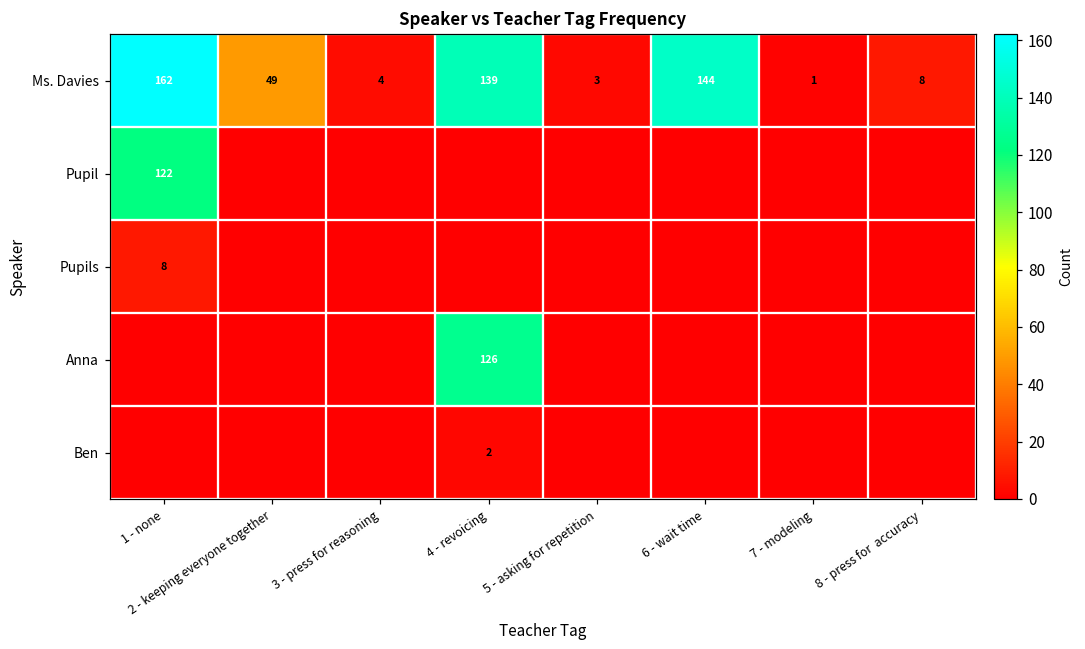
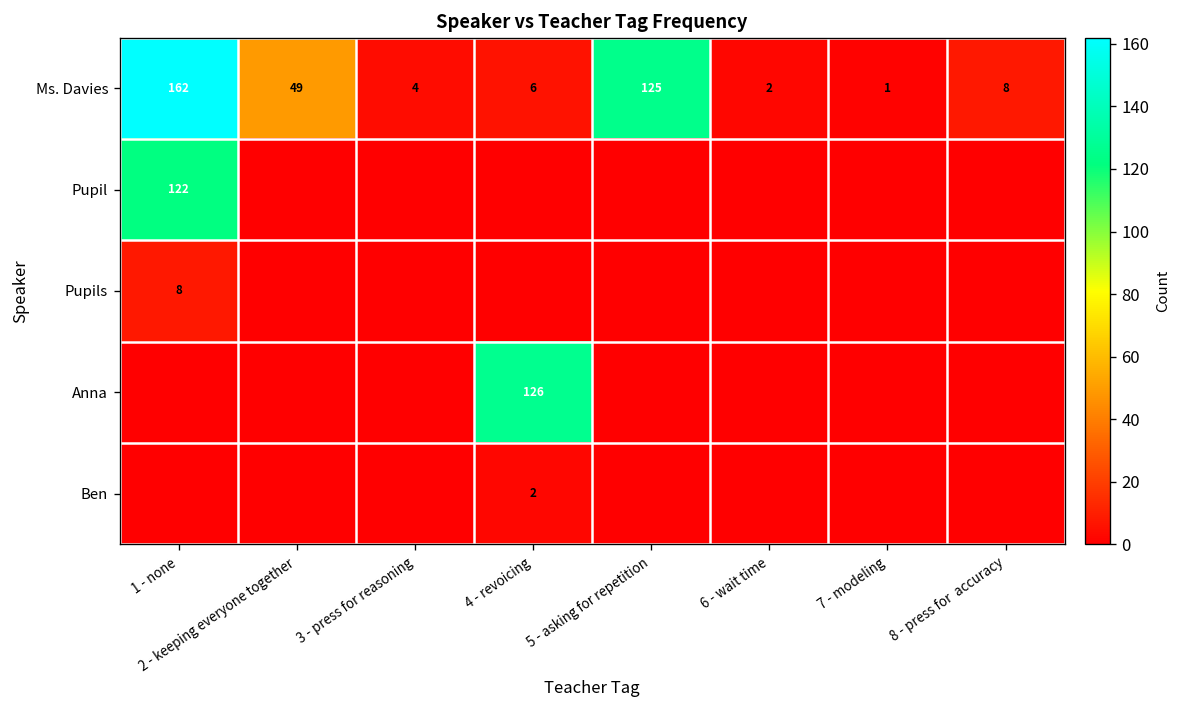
Ms. Davies, 4 - revoicing: 139 -> 6
Ms. Davies, 5 - asking for repetition: 3 -> 125
Ms. Davies, 6 - wait time: 144 -> 2
